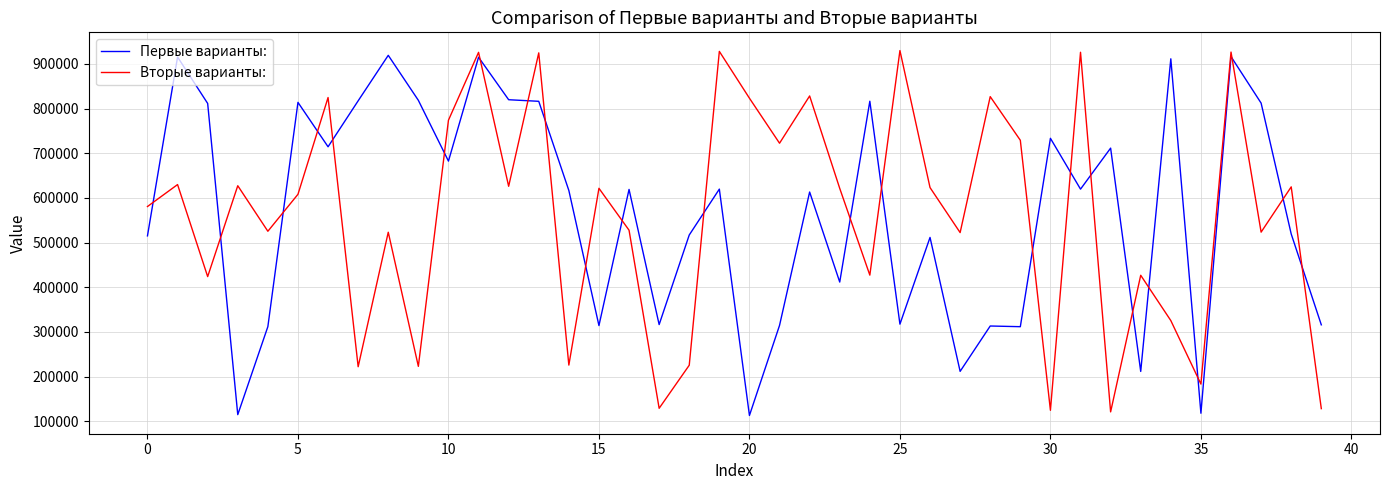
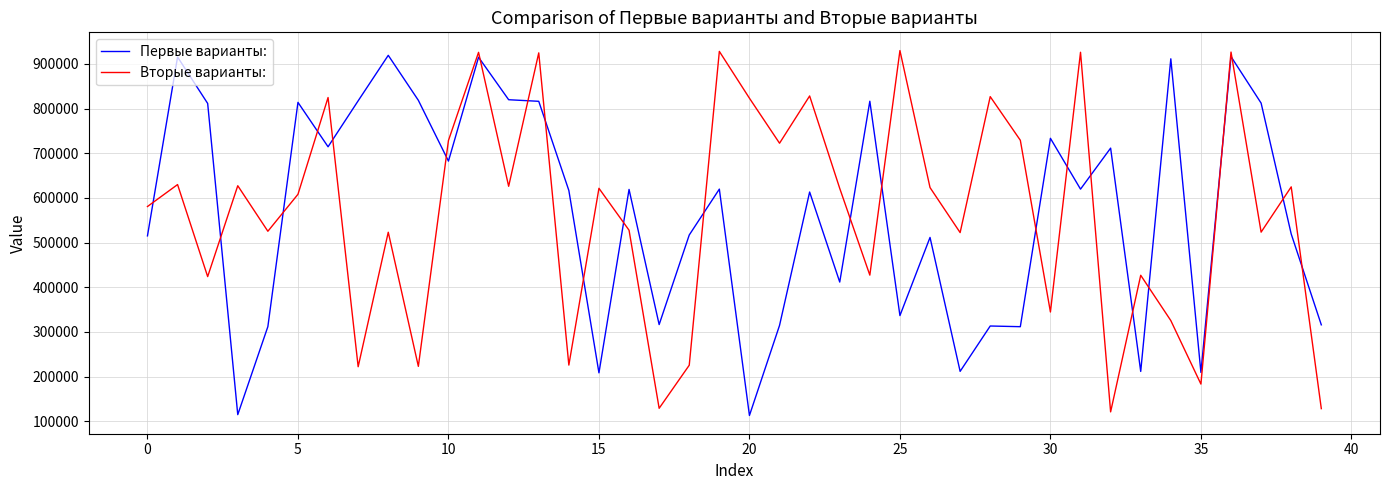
Вторые варианты:, 10: 770000 -> 730000
Первые варианты:, 15: 310000 -> 210000
Первые варианты:, 25: 320000 -> 340000
Вторые варианты:, 30: 120000 -> 340000
Первые варианты:, 35: 120000 -> 210000
